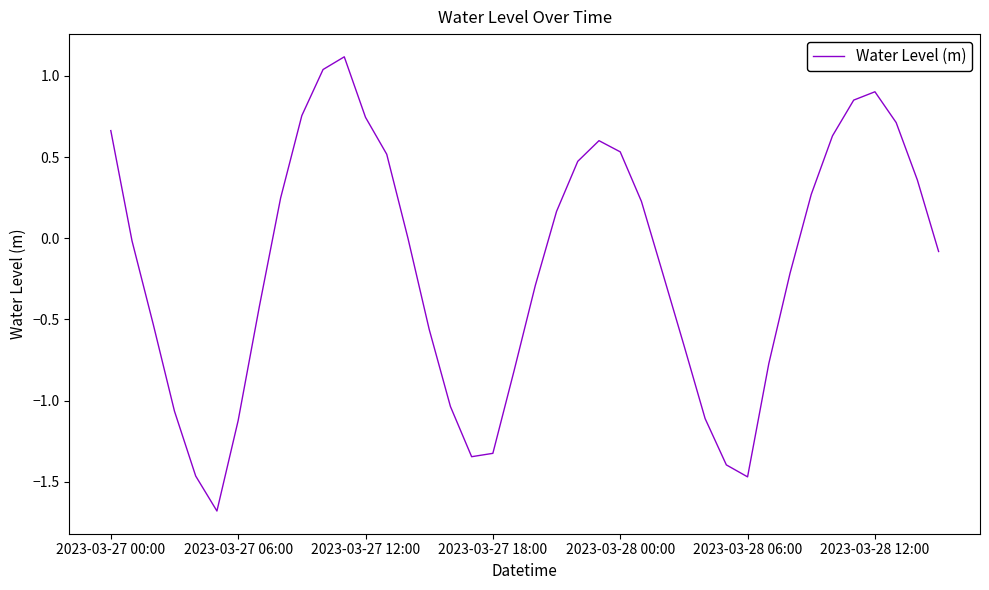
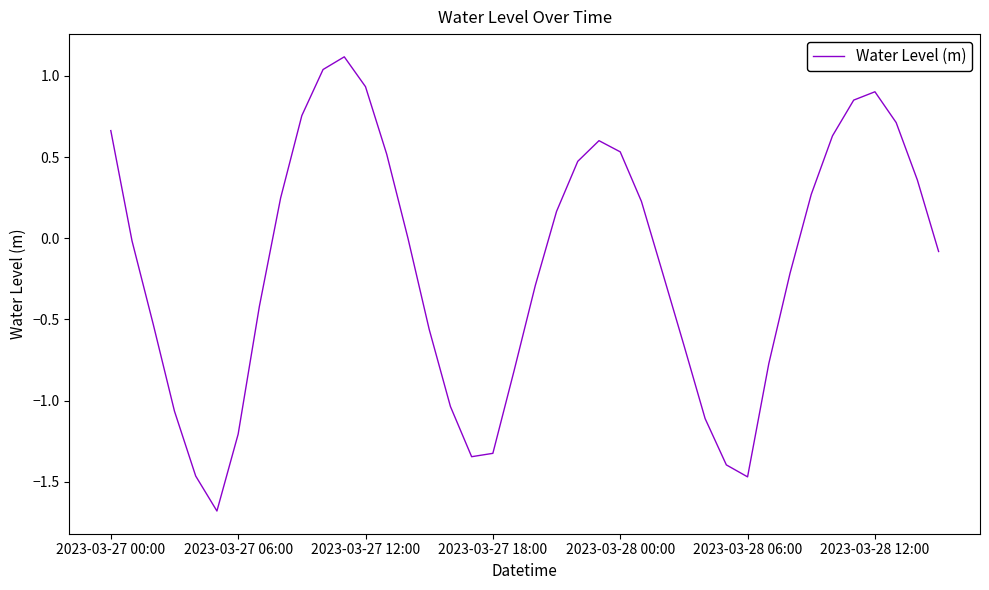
2023-03-27 06:00: -1.12 -> -1.21
2023-03-27 12:00: 0.74 -> 0.93
